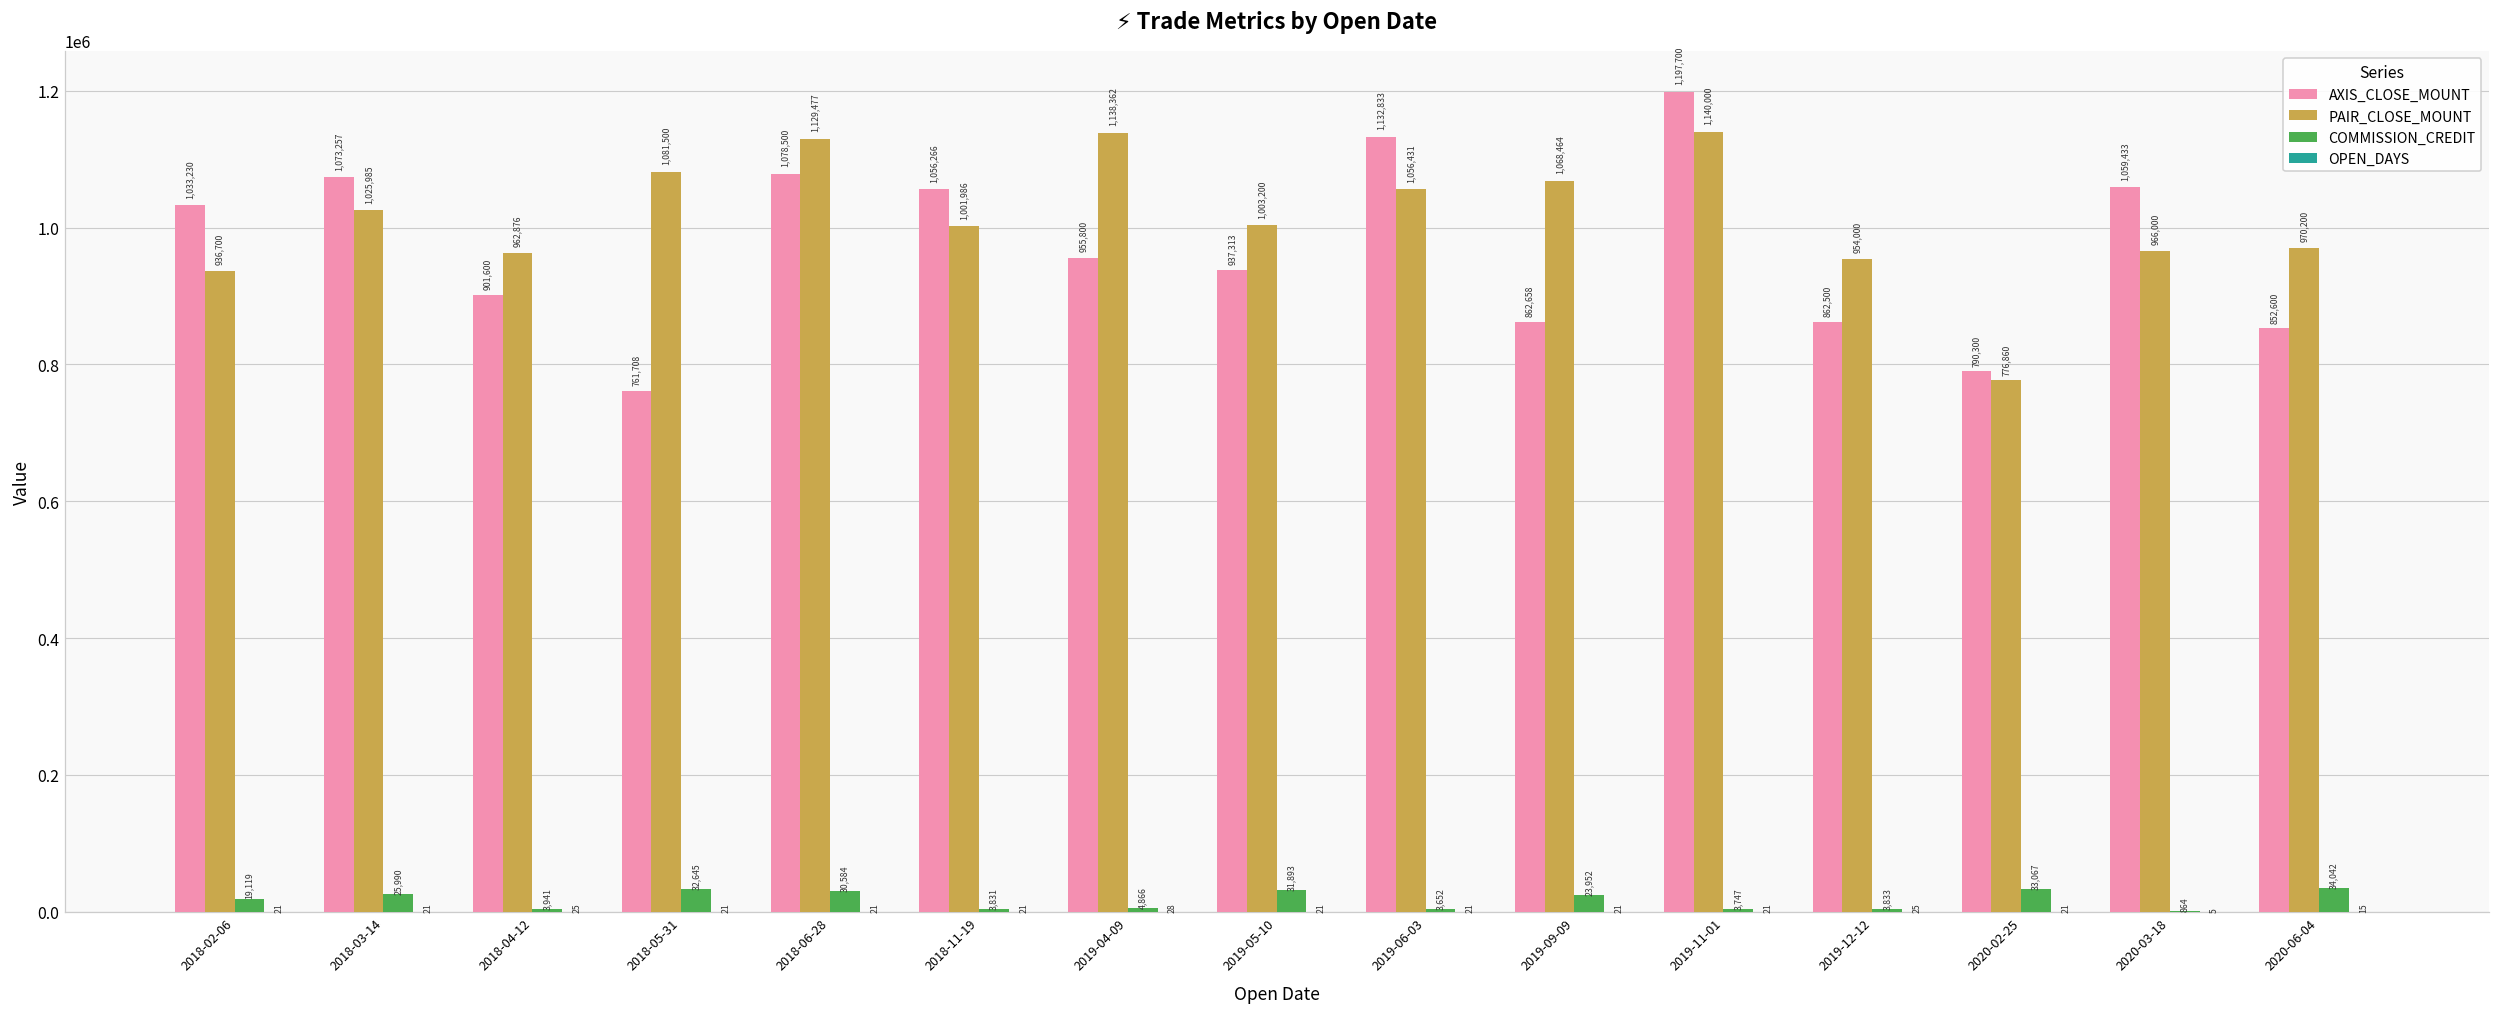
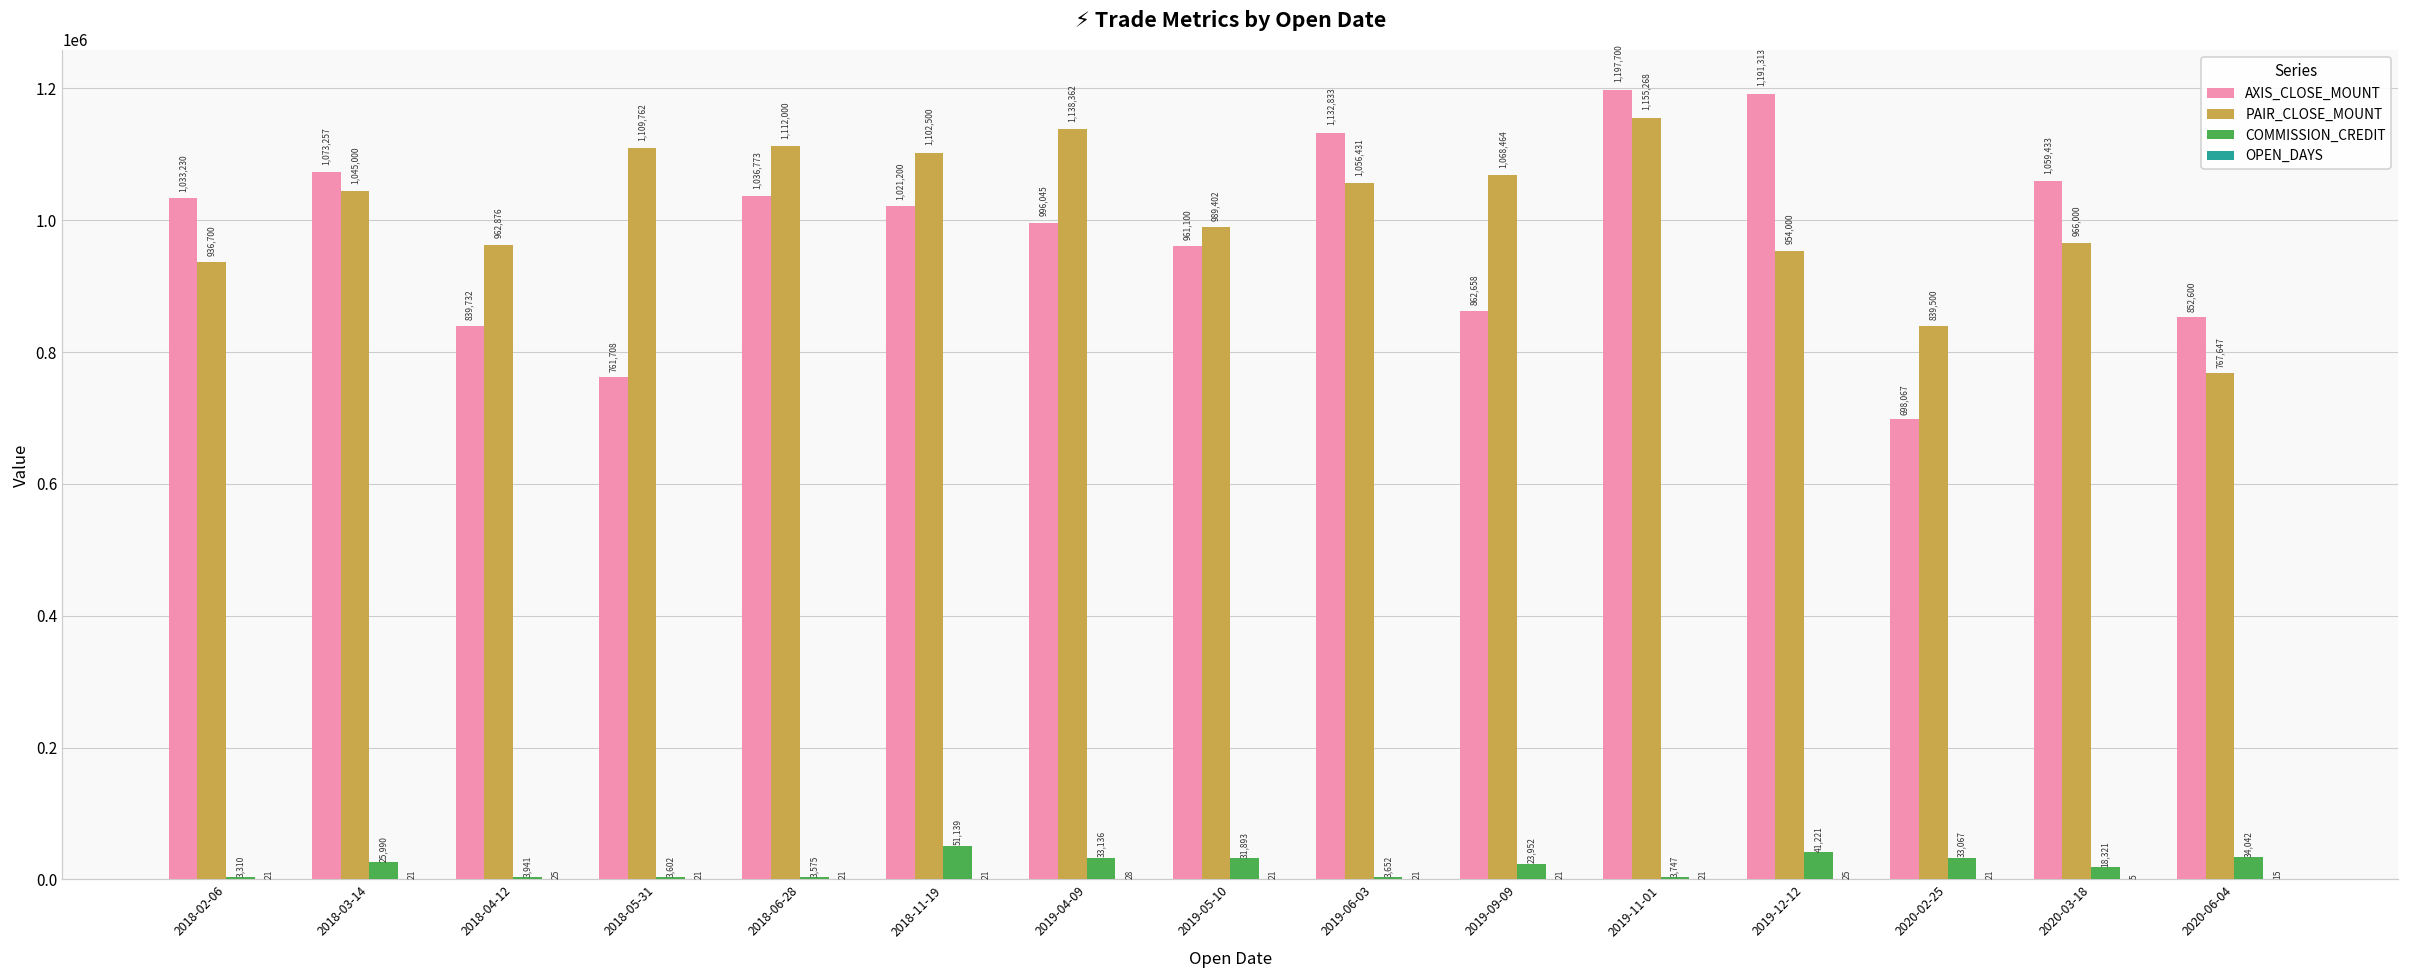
COMMISSION_CREDIT, 2018-02-06: 19,119 -> 3,310
PAIR_CLOSE_MOUNT, 2018-03-14: 1,025,985 -> 1,045,000
AXIS_CLOSE_MOUNT, 2018-04-12: 901,600 -> 839,732
PAIR_CLOSE_MOUNT, 2018-05-31: 1,081,500 -> 1,109,762
COMMISSION_CREDIT, 2018-05-31: 32,645 -> 3,602
AXIS_CLOSE_MOUNT, 2018-06-28: 1,078,500 -> 1,036,773
PAIR_CLOSE_MOUNT, 2018-06-28: 1,129,477 -> 1,112,000
COMMISSION_CREDIT, 2018-06-28: 30,584 -> 3,575
AXIS_CLOSE_MOUNT, 2018-11-19: 1,056,266 -> 1,021,200
PAIR_CLOSE_MOUNT, 2018-11-19: 1,001,986 -> 1,102,500
COMMISSION_CREDIT, 2018-11-19: 3,831 -> 51,139
AXIS_CLOSE_MOUNT, 2019-04-09: 955,800 -> 996,045
COMMISSION_CREDIT, 2019-04-09: 4,866 -> 33,136
AXIS_CLOSE_MOUNT, 2019-05-10: 937,313 -> 961,100
PAIR_CLOSE_MOUNT, 2019-05-10: 1,003,200 -> 989,402
PAIR_CLOSE_MOUNT, 2019-11-01: 1,140,000 -> 1,155,268
AXIS_CLOSE_MOUNT, 2019-12-12: 862,500 -> 1,191,313
COMMISSION_CREDIT, 2019-12-12: 3,833 -> 41,221
AXIS_CLOSE_MOUNT, 2020-02-25: 790,300 -> 698,067
PAIR_CLOSE_MOUNT, 2020-02-25: 776,860 -> 839,500
COMMISSION_CREDIT, 2020-03-18: 864 -> 18,321
PAIR_CLOSE_MOUNT, 2020-06-04: 970,200 -> 767,647
